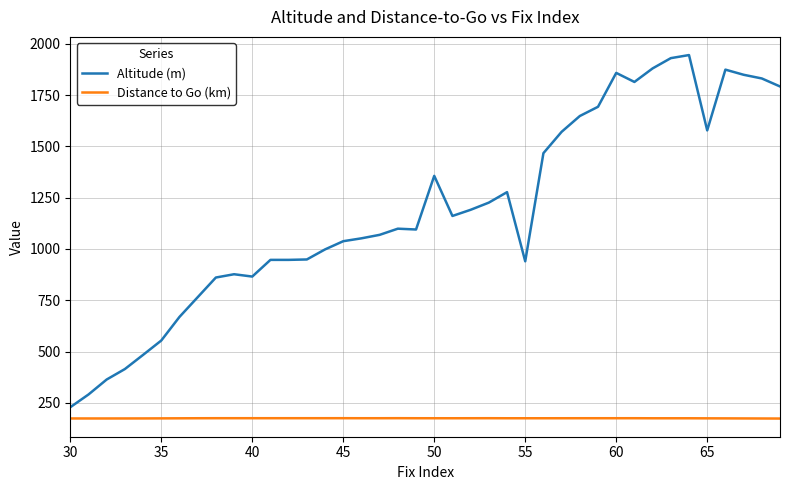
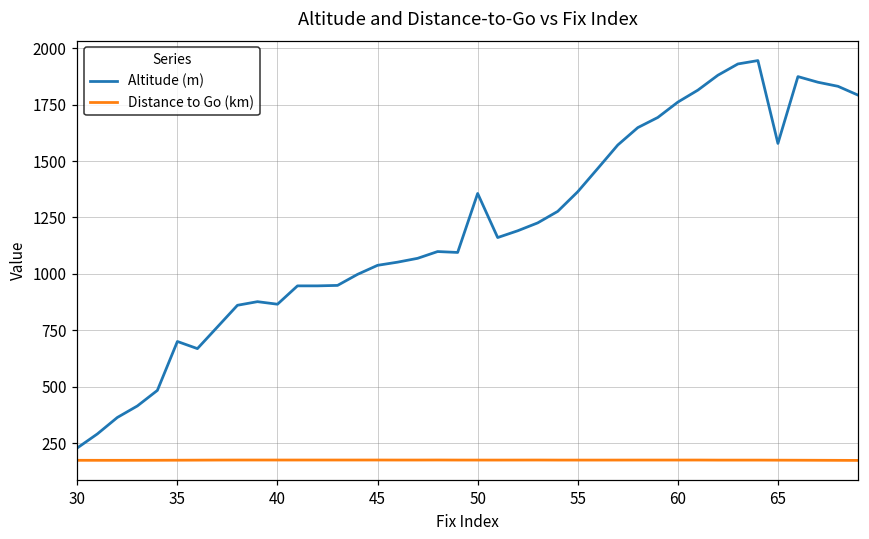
Altitude (m), 35: 550 -> 700
Altitude (m), 55: 940 -> 1360
Altitude (m), 60: 1860 -> 1760
